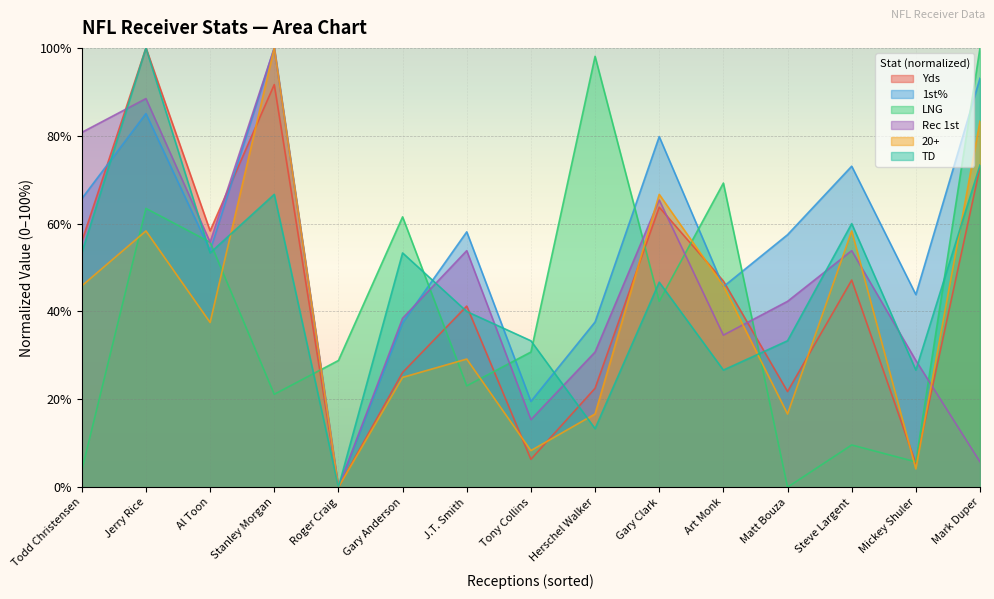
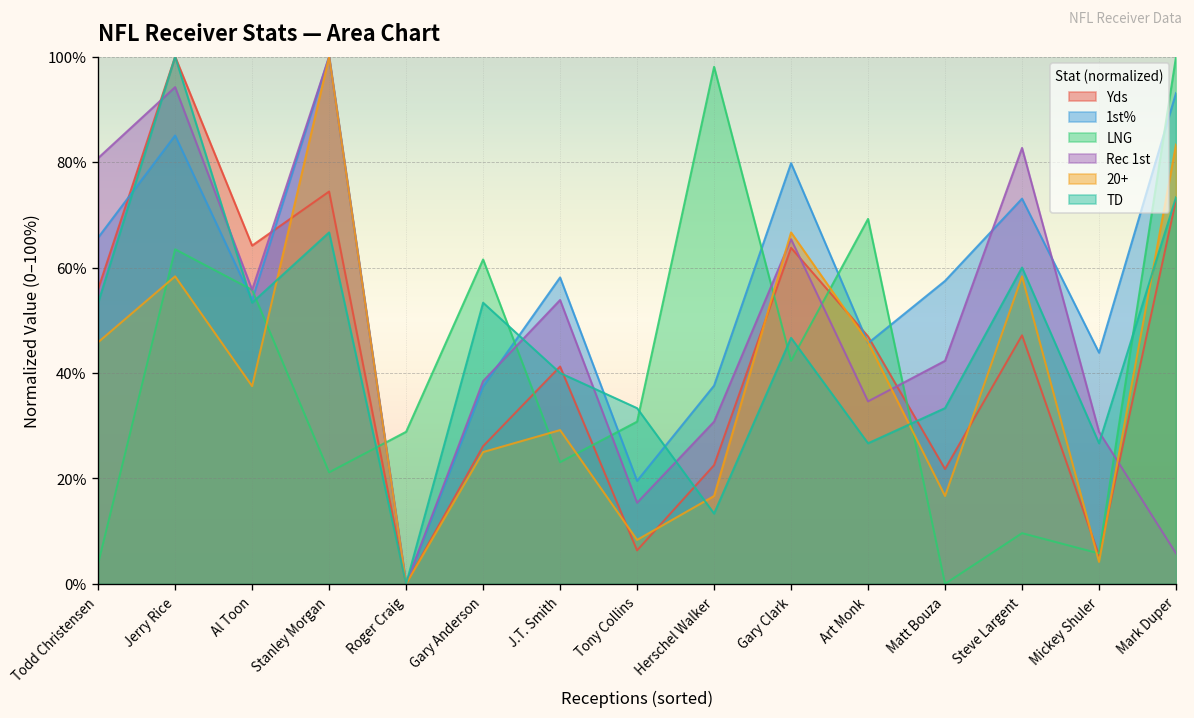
Rec 1st, Jerry Rice: 88% -> 94%
Yds, Al Toon: 58% -> 64%
Yds, Stanley Morgan: 92% -> 74%
Rec 1st, Steve Largent: 54% -> 83%
